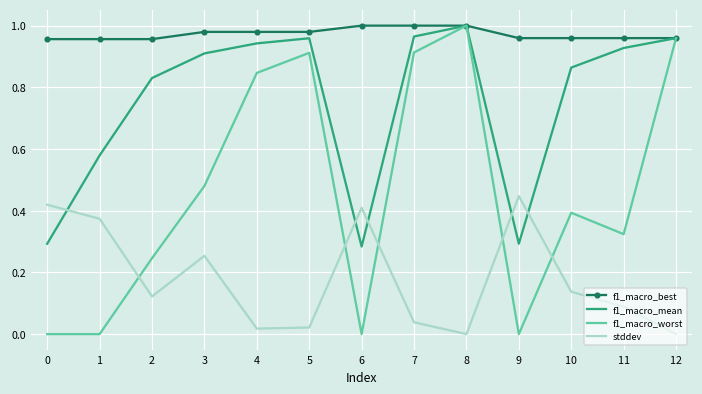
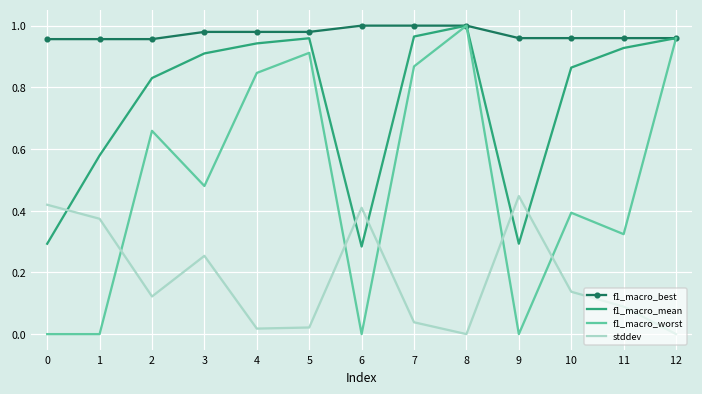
f1_macro_worst, 2: 0.25 -> 0.66
f1_macro_worst, 7: 0.91 -> 0.87
